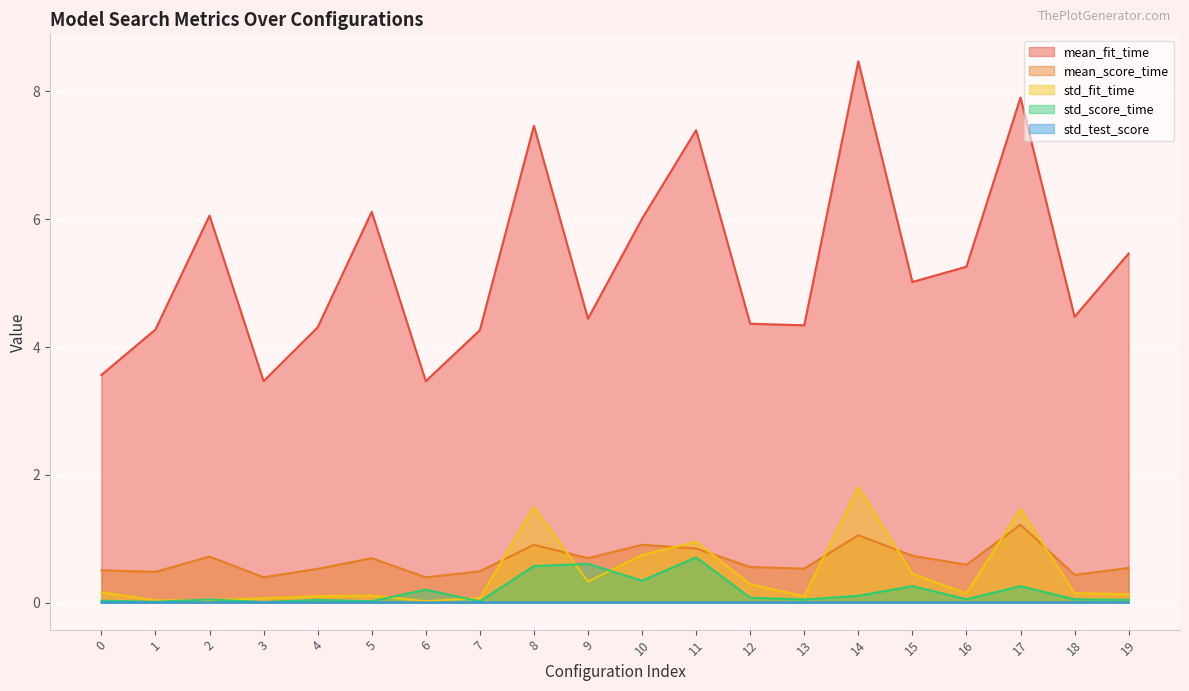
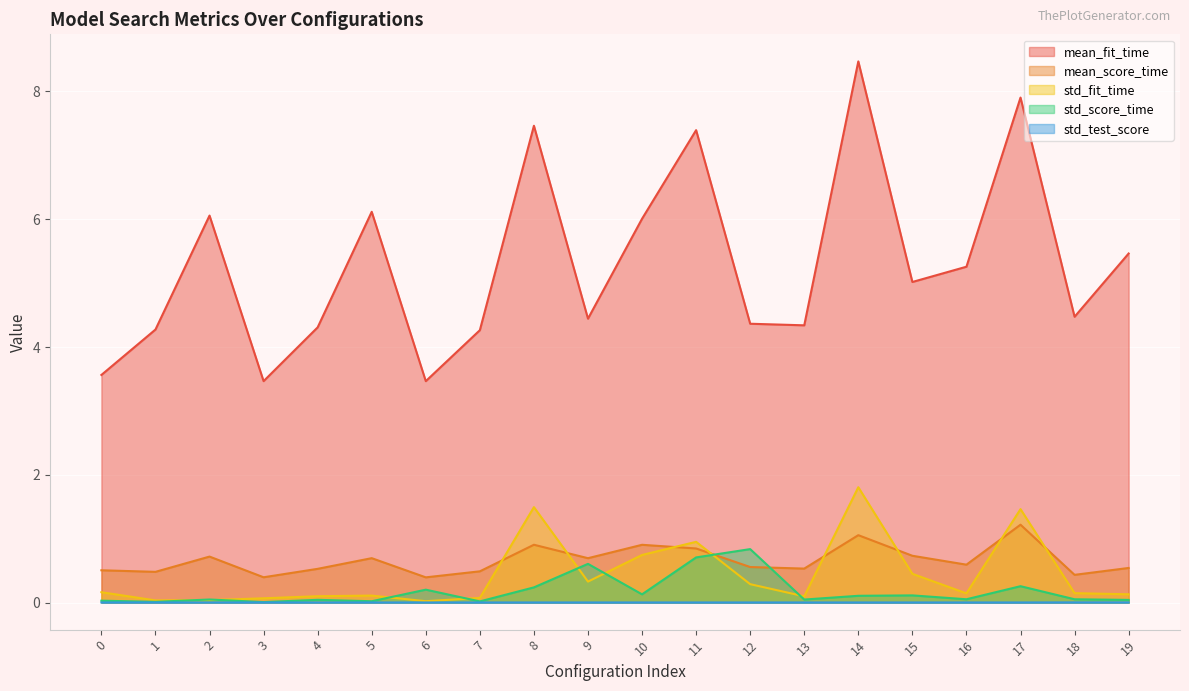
std_score_time, 8: 0.6 -> 0.2
std_score_time, 10: 0.3 -> 0.1
std_score_time, 12: 0.1 -> 0.8
std_score_time, 15: 0.3 -> 0.1
